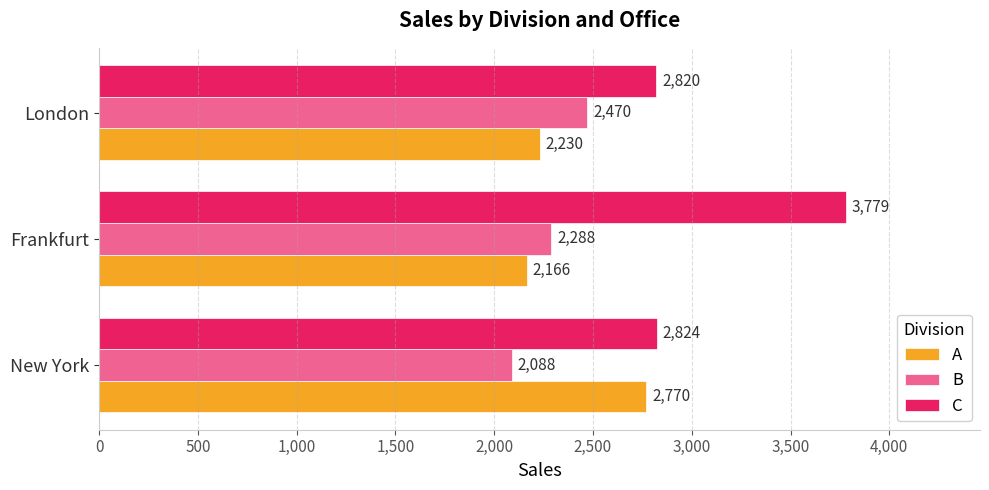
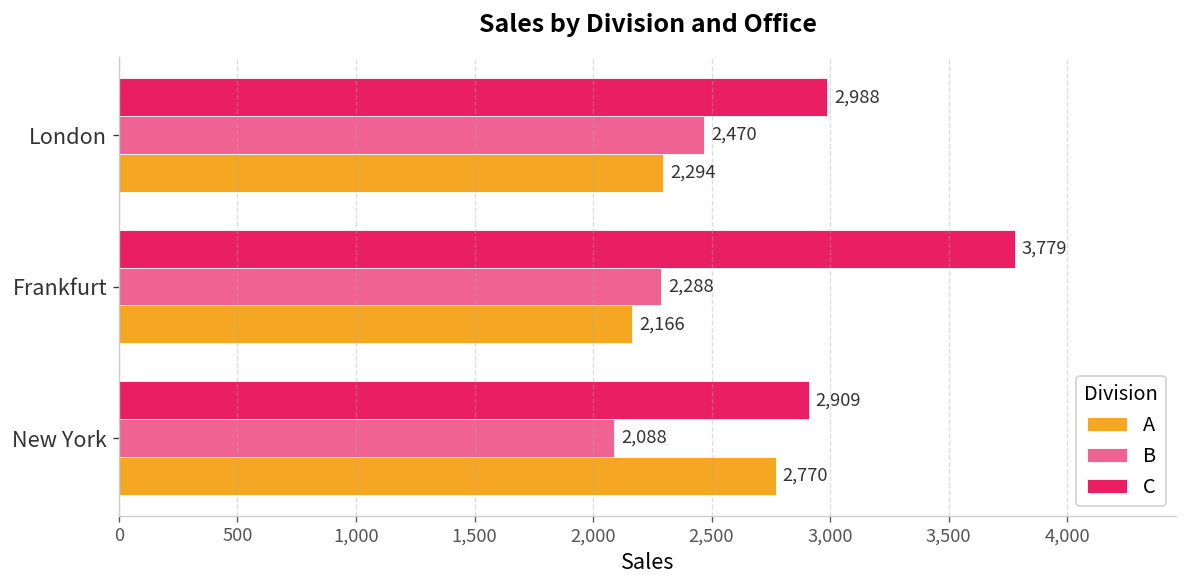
C, London: 2,820 -> 2,988
A, London: 2,230 -> 2,294
C, New York: 2,824 -> 2,909
